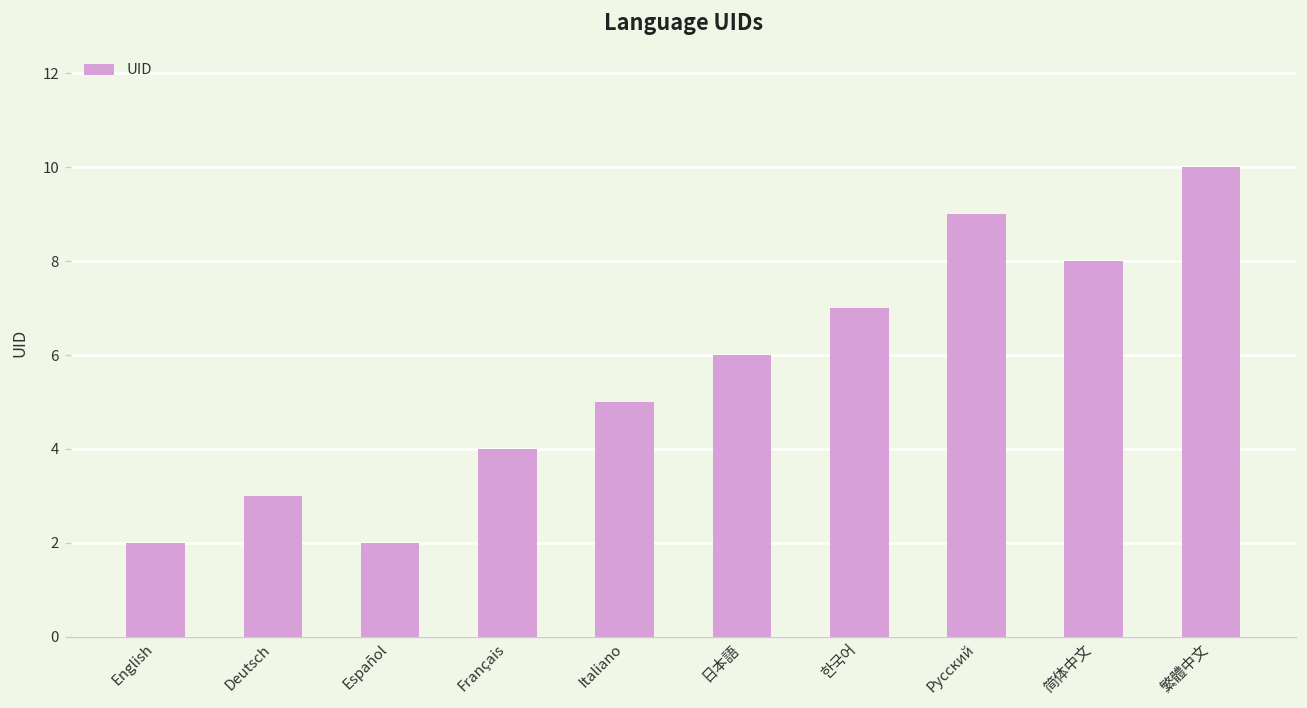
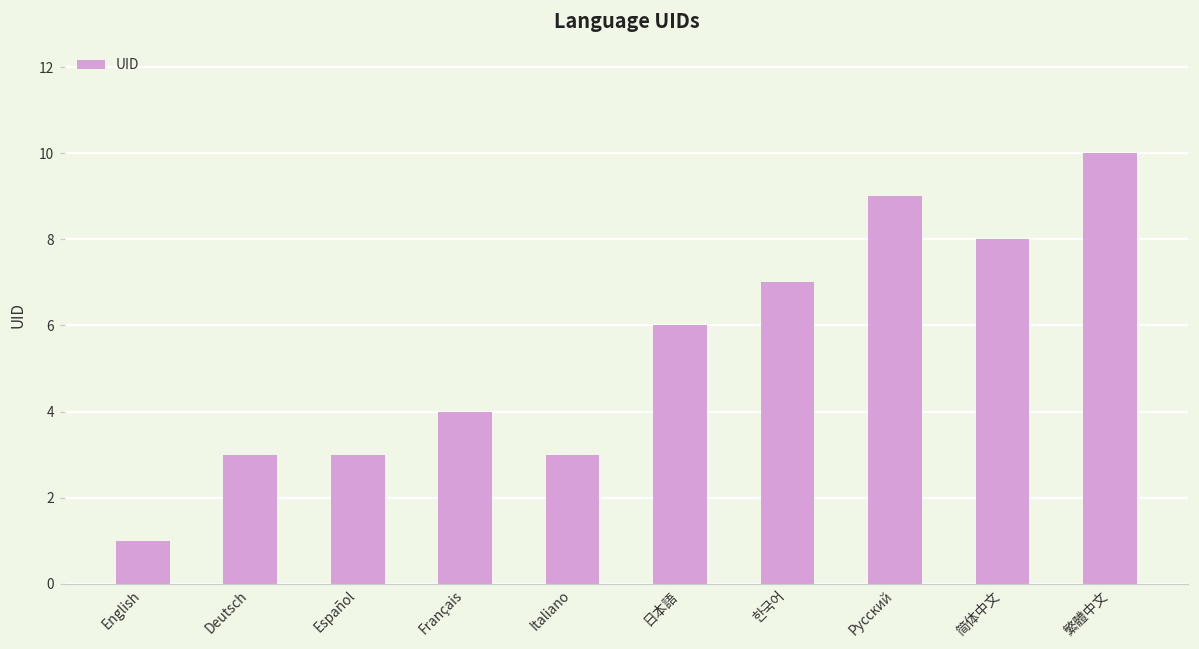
English: 2 -> 1
Español: 2 -> 3
Italiano: 5 -> 3
